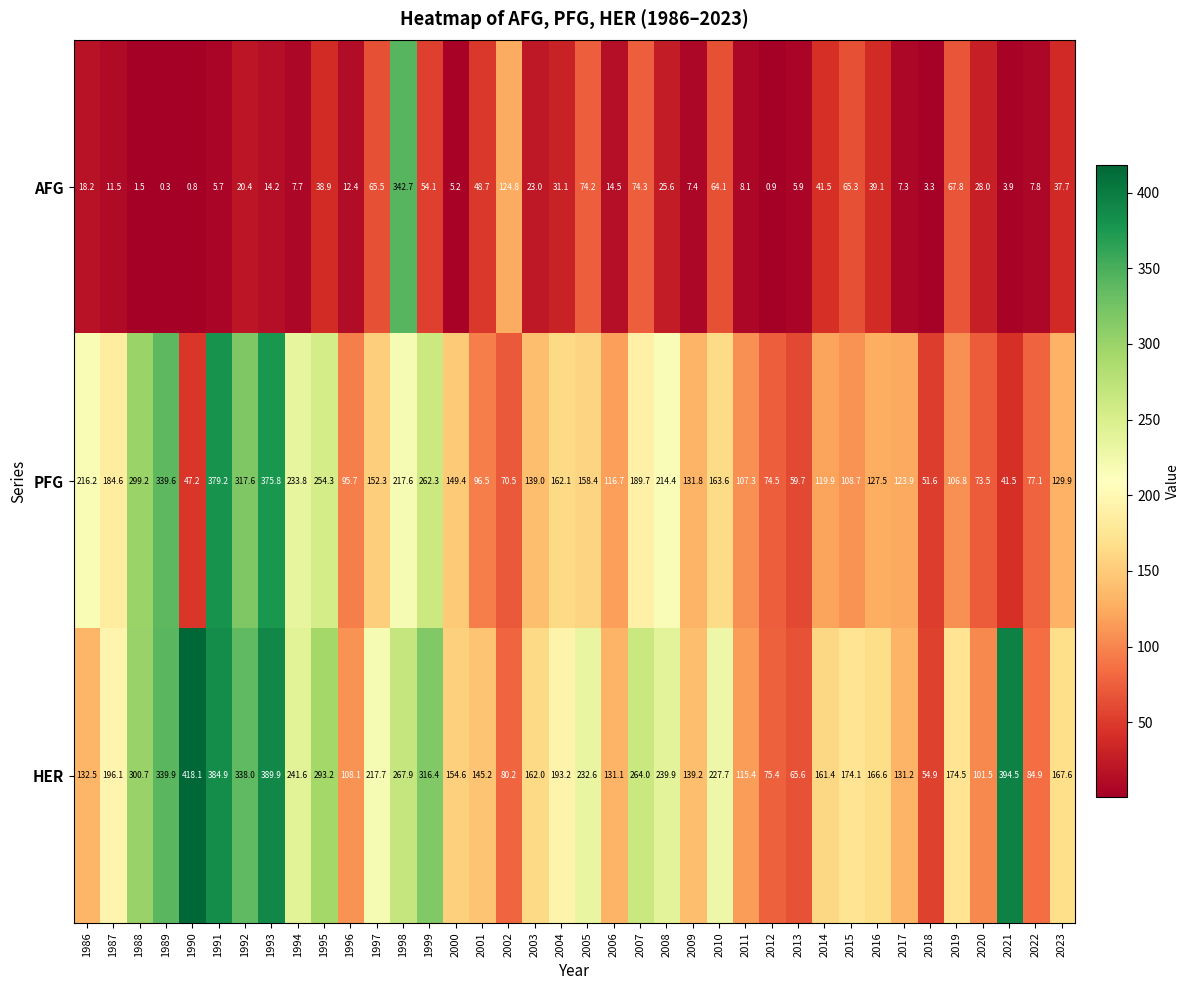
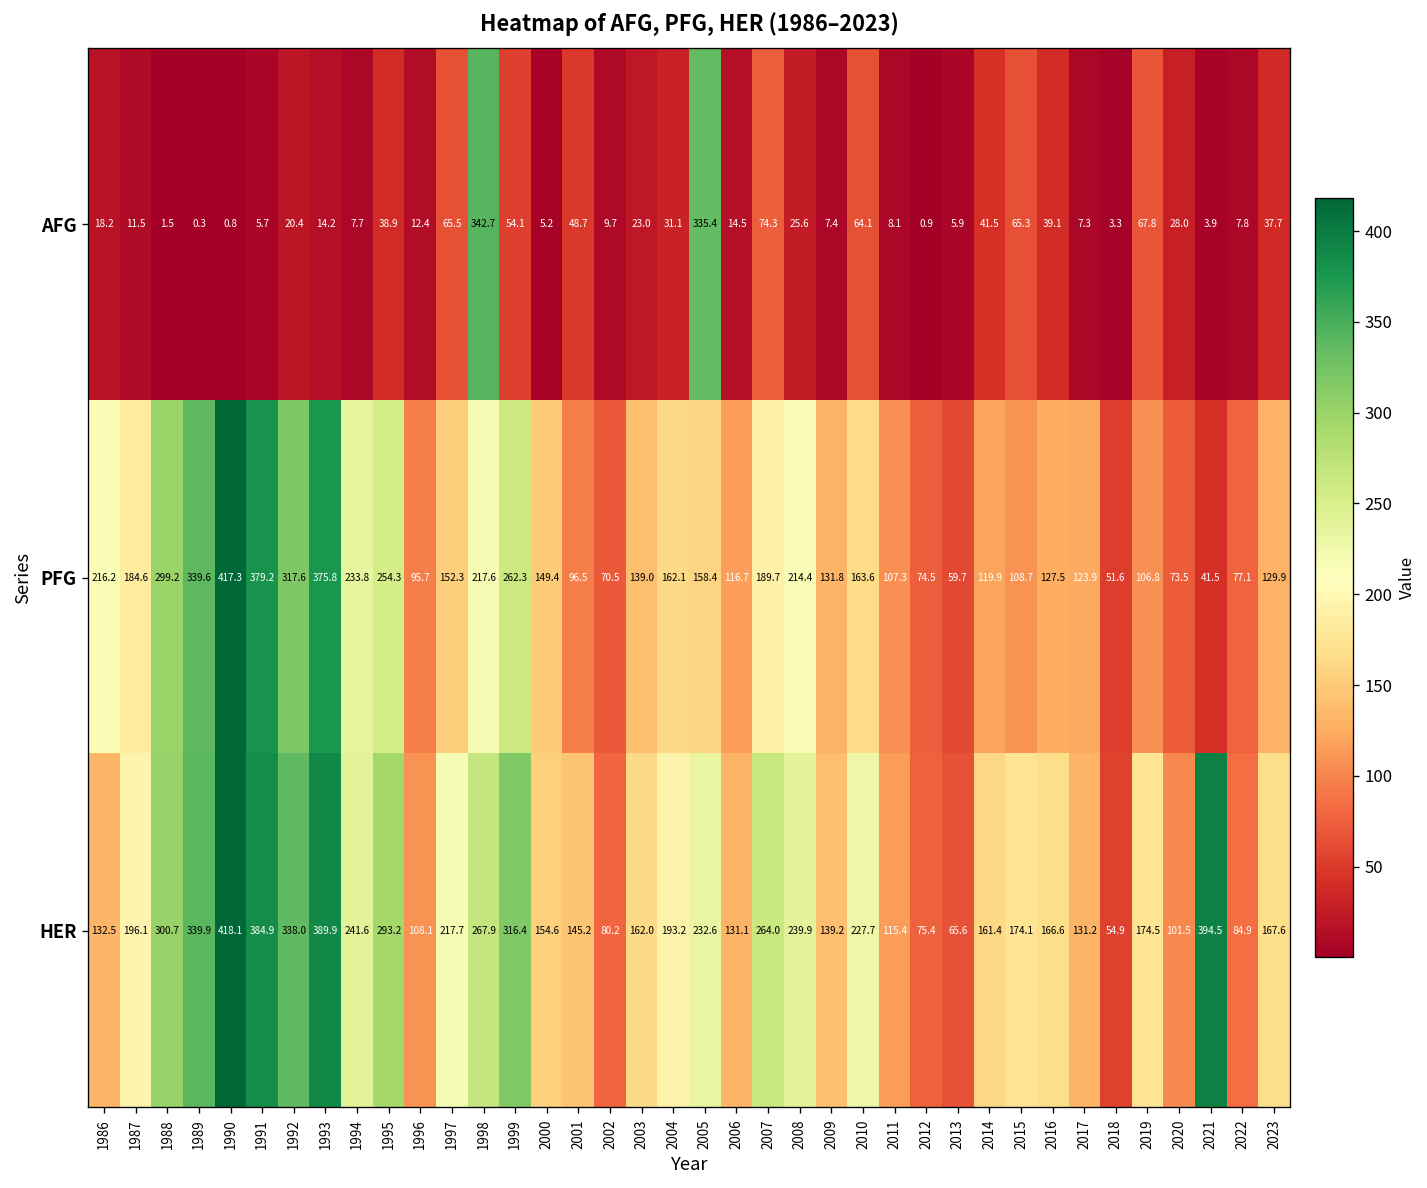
AFG, 2002: 124.8 -> 9.7
AFG, 2005: 74.2 -> 335.4
PFG, 1990: 47.2 -> 417.3
